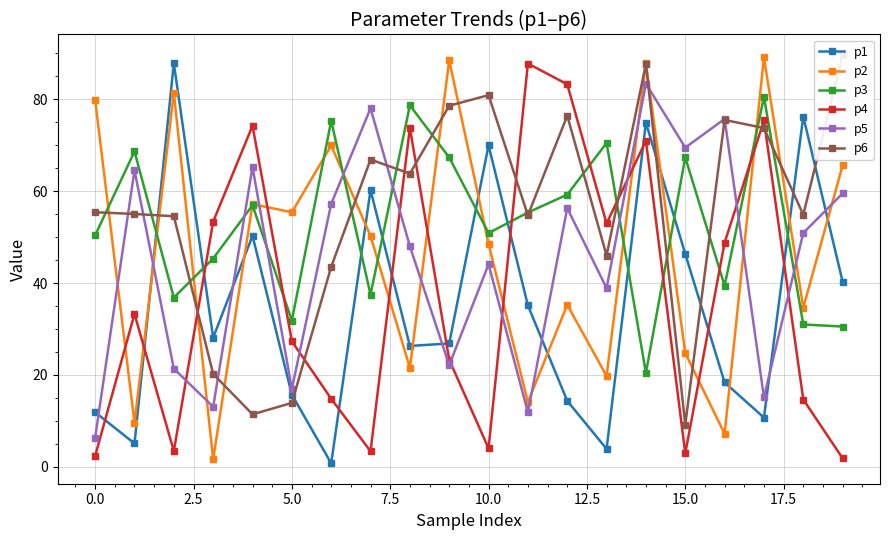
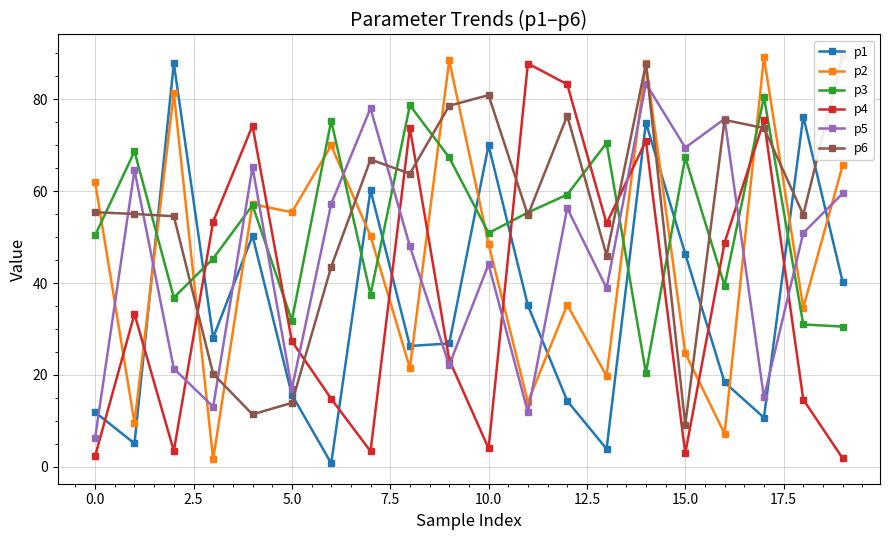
p2, 0.0: 80 -> 62
